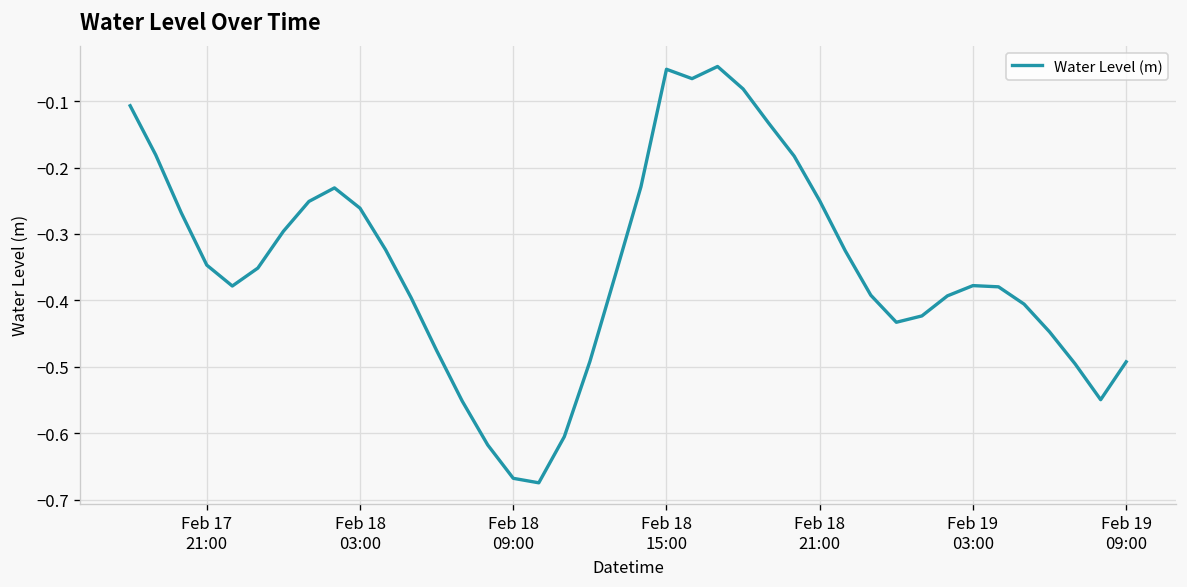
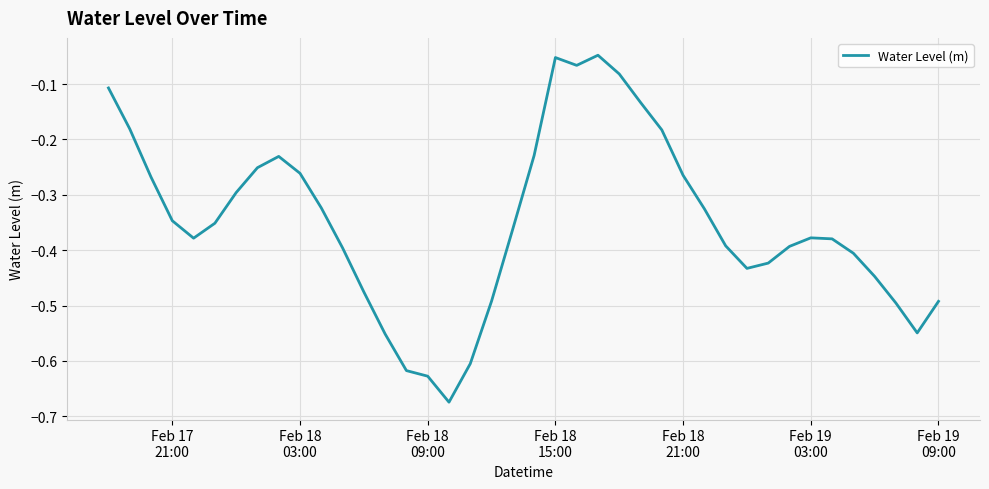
Feb 18 09:00: -0.67 -> -0.63
Feb 18 21:00: -0.25 -> -0.26
